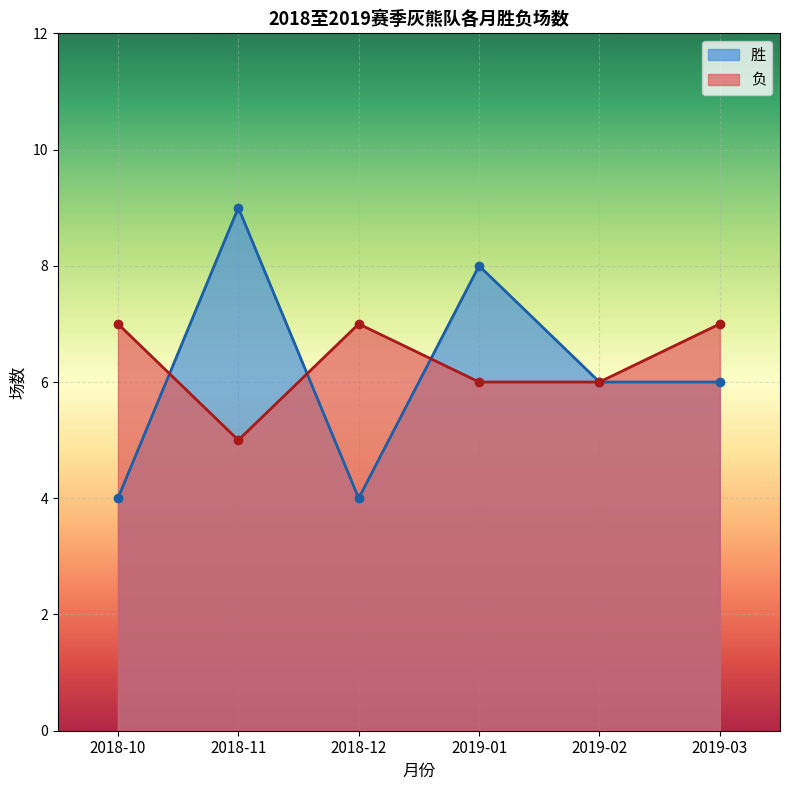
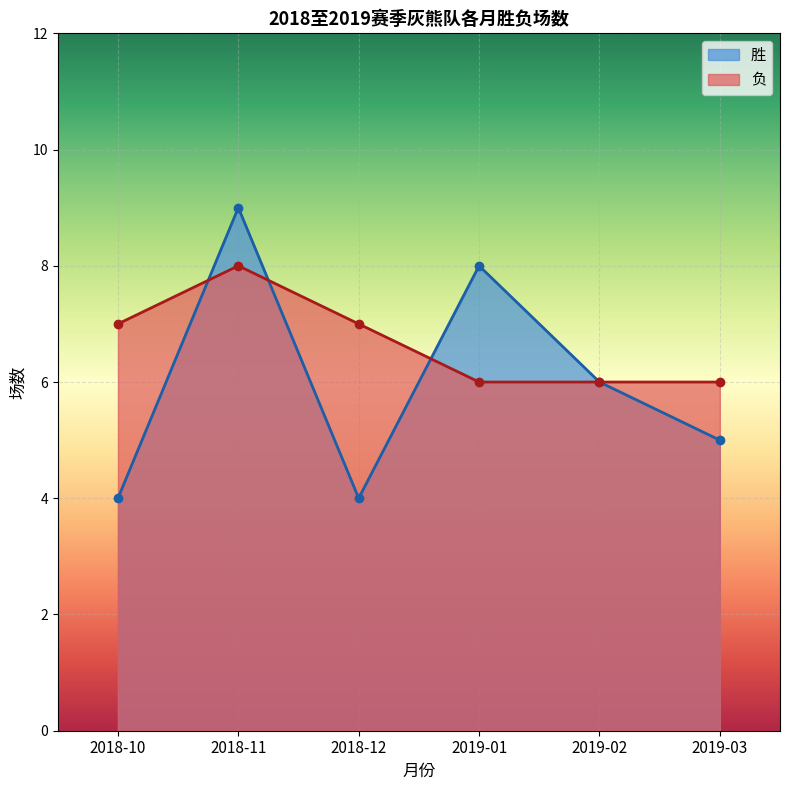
负, 2018-11: 5 -> 8
胜, 2019-03: 6 -> 5
负, 2019-03: 7 -> 6
